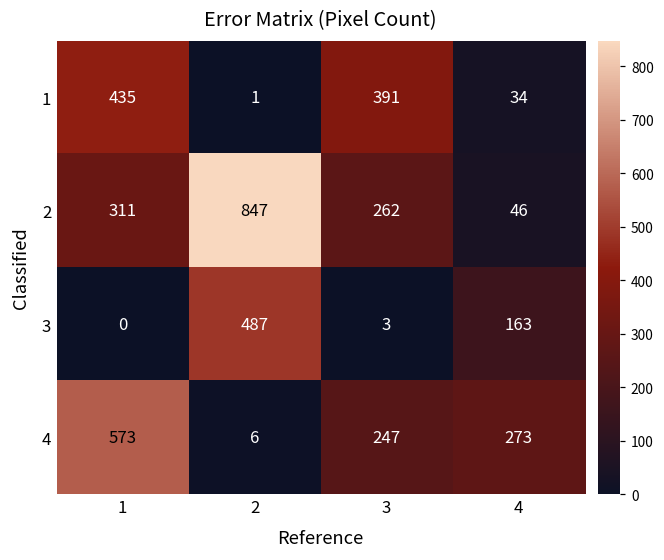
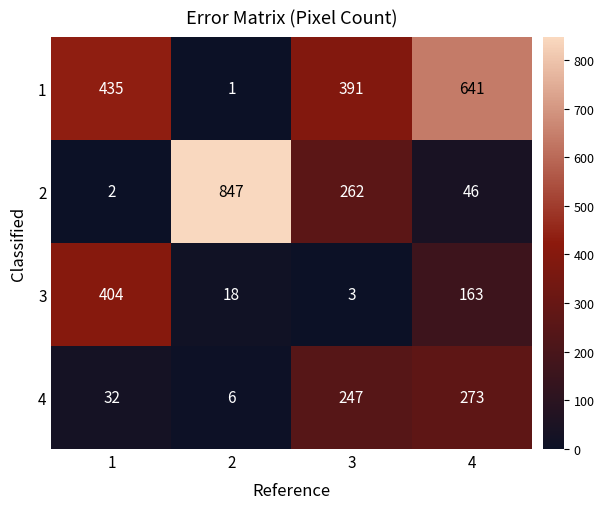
1, 4: 34 -> 641
2, 1: 311 -> 2
3, 1: 0 -> 404
3, 2: 487 -> 18
4, 1: 573 -> 32
